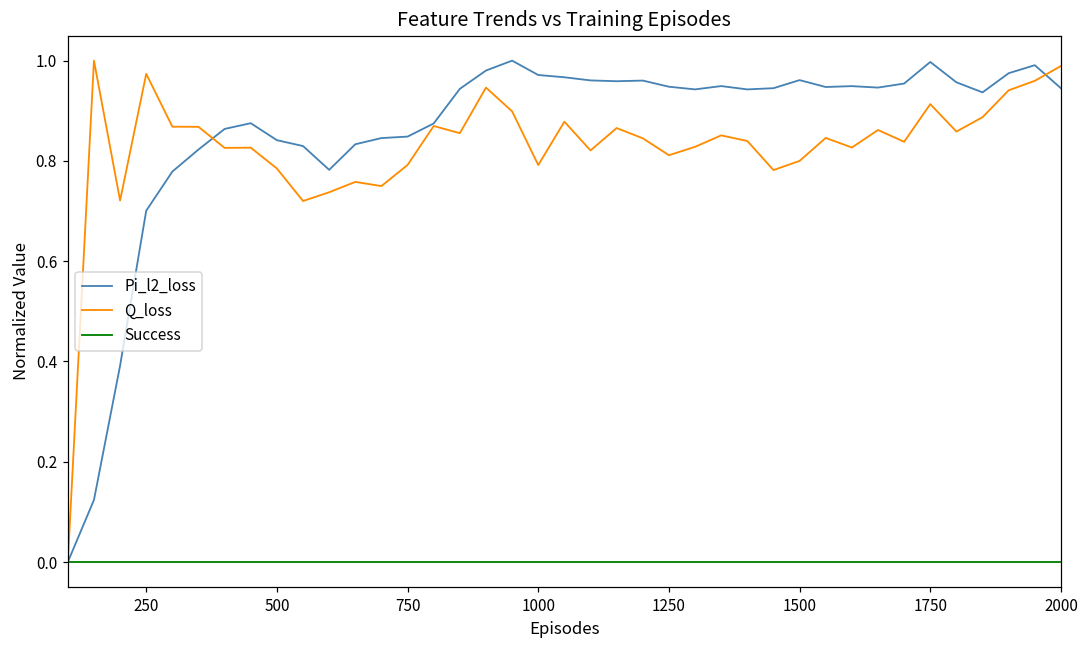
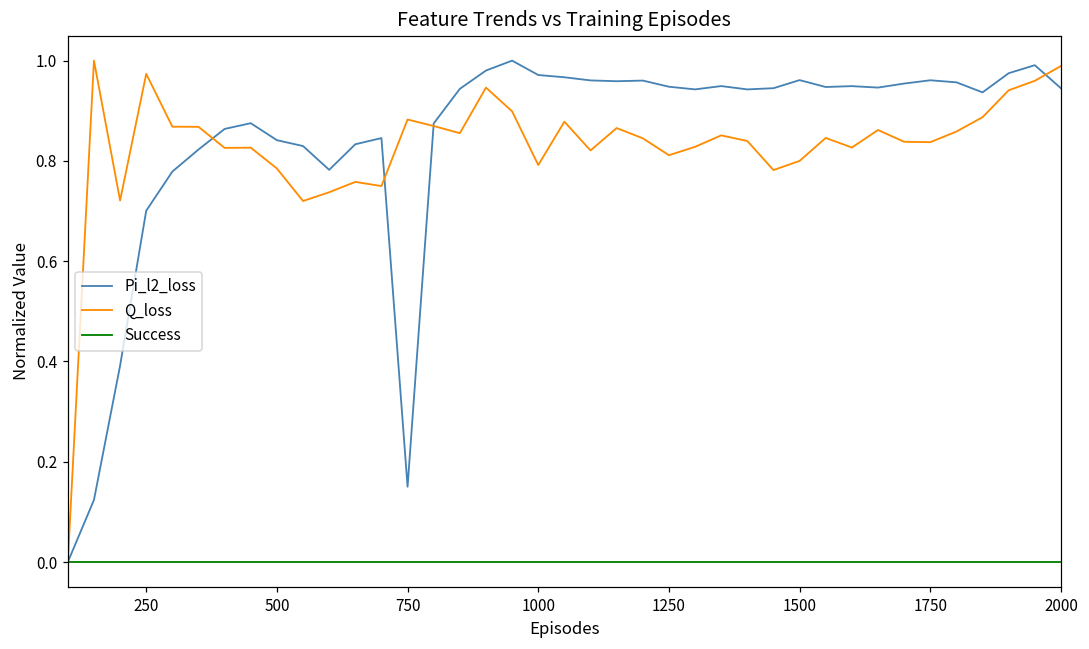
Pi_l2_loss, 750: 0.85 -> 0.15
Q_loss, 750: 0.79 -> 0.88
Pi_l2_loss, 1750: 1.00 -> 0.96
Q_loss, 1750: 0.91 -> 0.84
